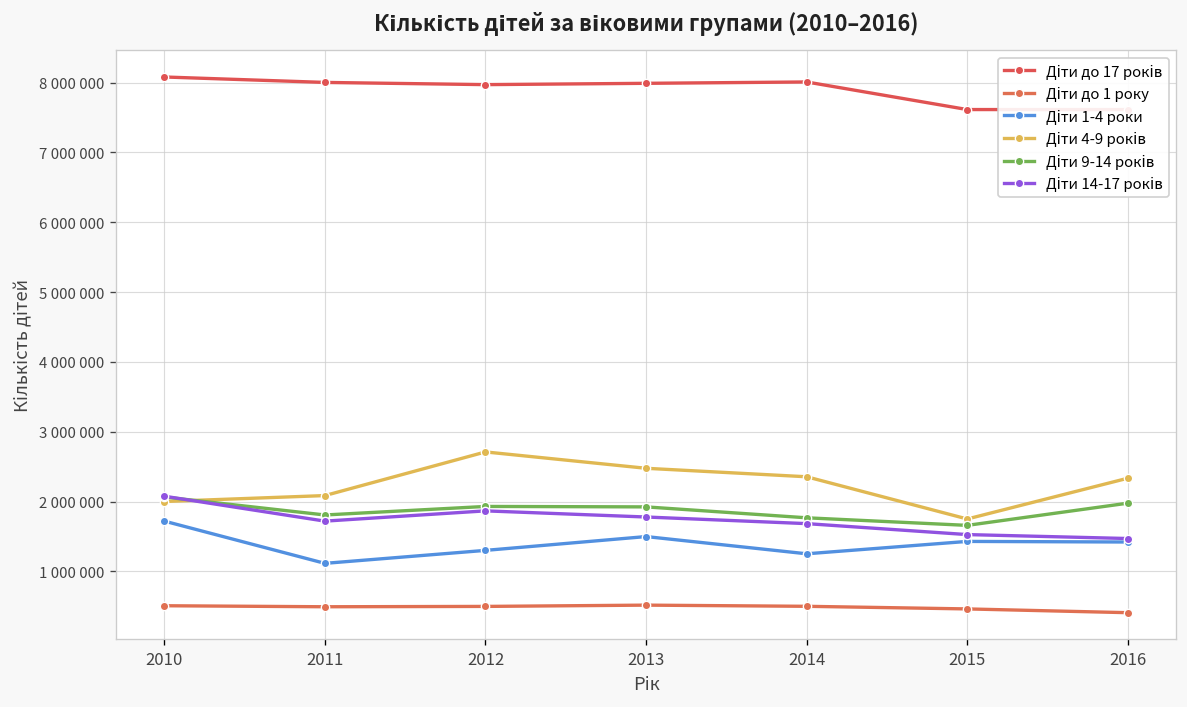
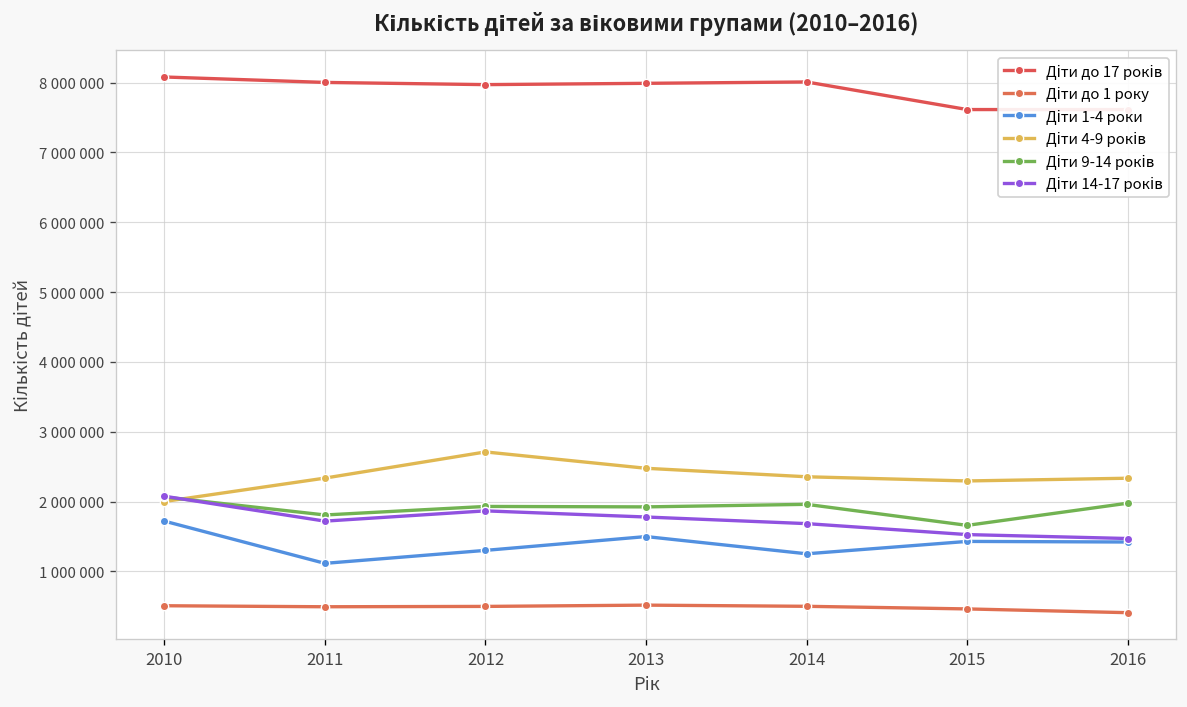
Діти 4-9 років, 2011: 2100000 -> 2300000
Діти 9-14 років, 2014: 1800000 -> 2000000
Діти 4-9 років, 2015: 1800000 -> 2300000
